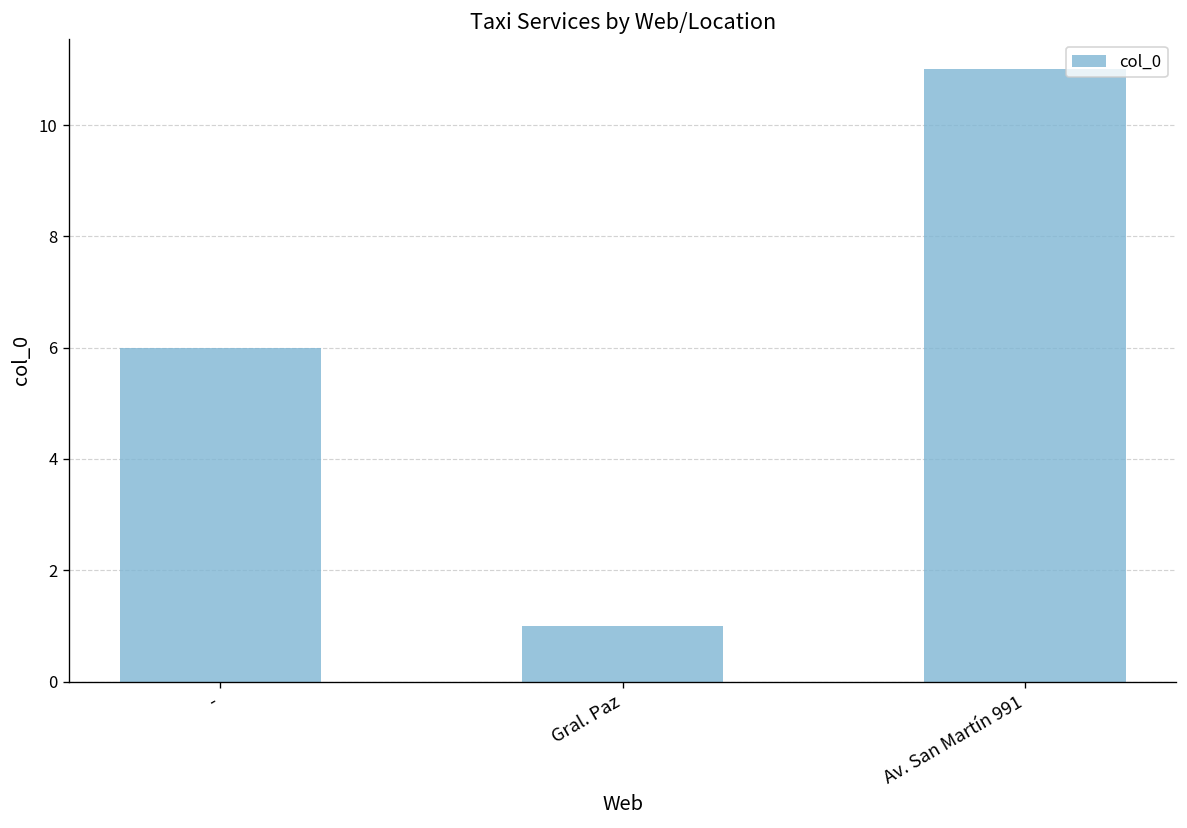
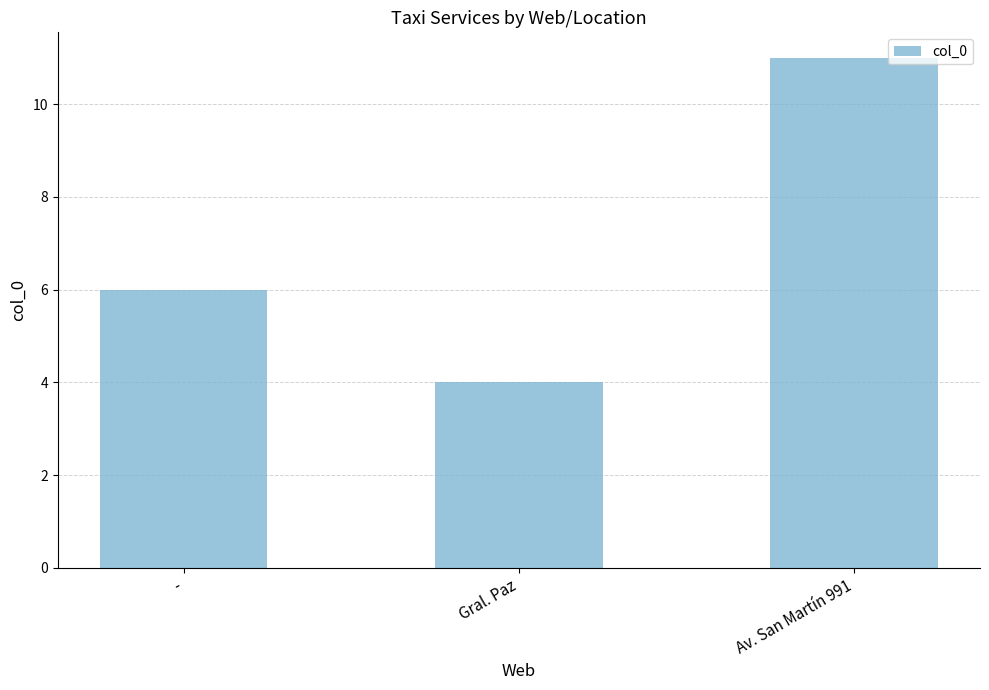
Gral. Paz: 1 -> 4
